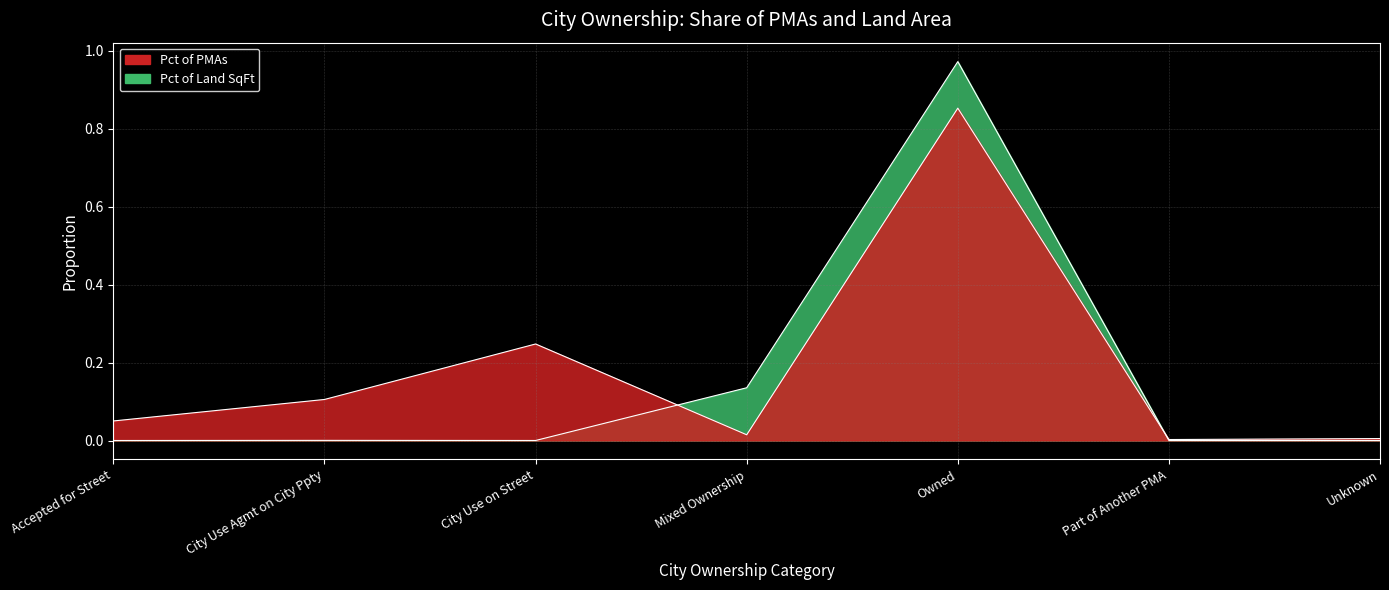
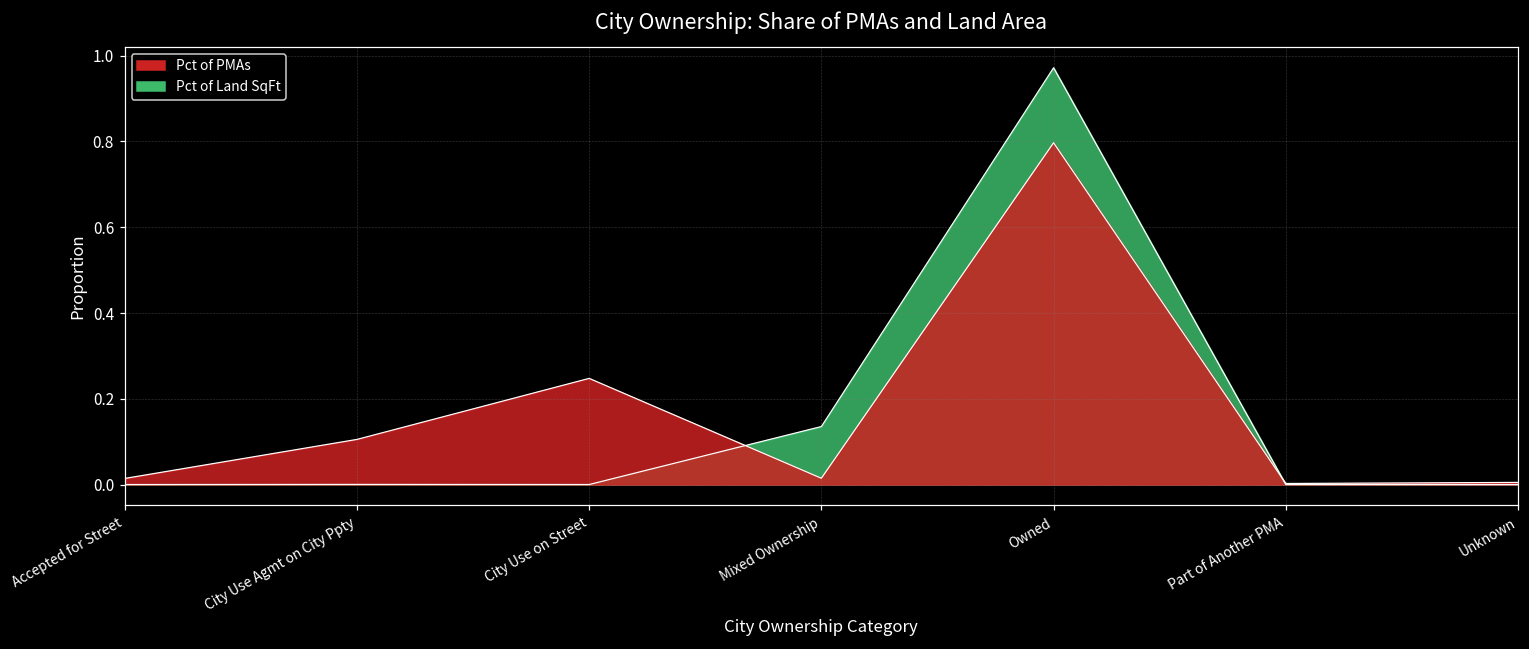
Pct of PMAs, Accepted for Street: 0.05 -> 0.01
Pct of PMAs, Owned: 0.85 -> 0.80
